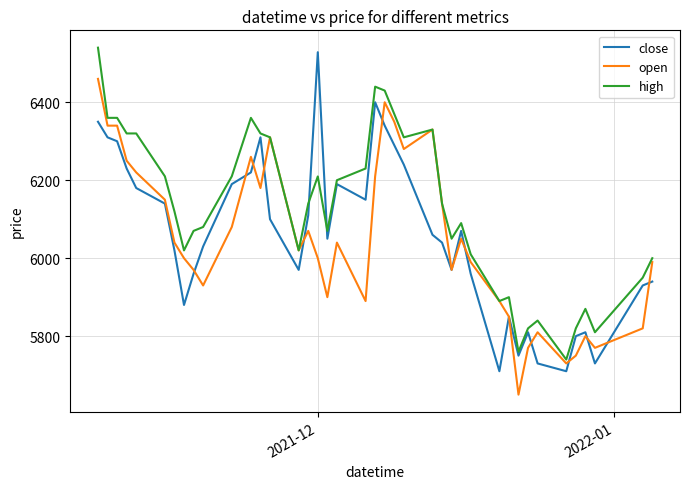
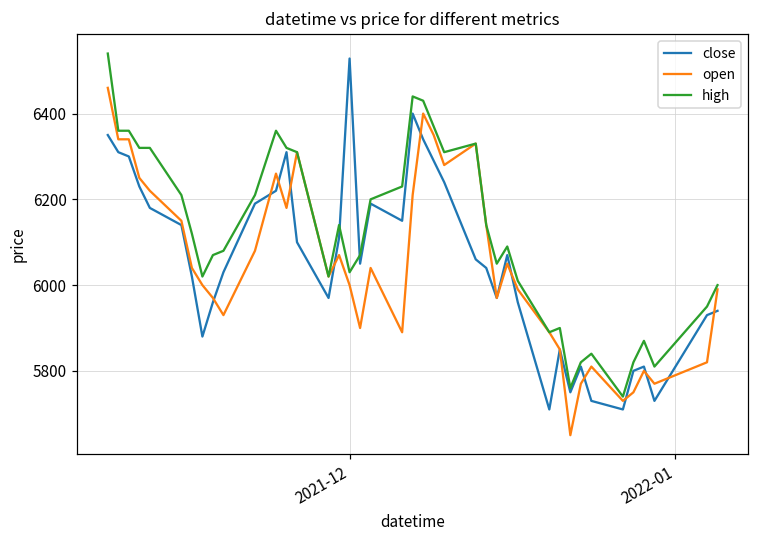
high, 2021-12: 6210 -> 6030
